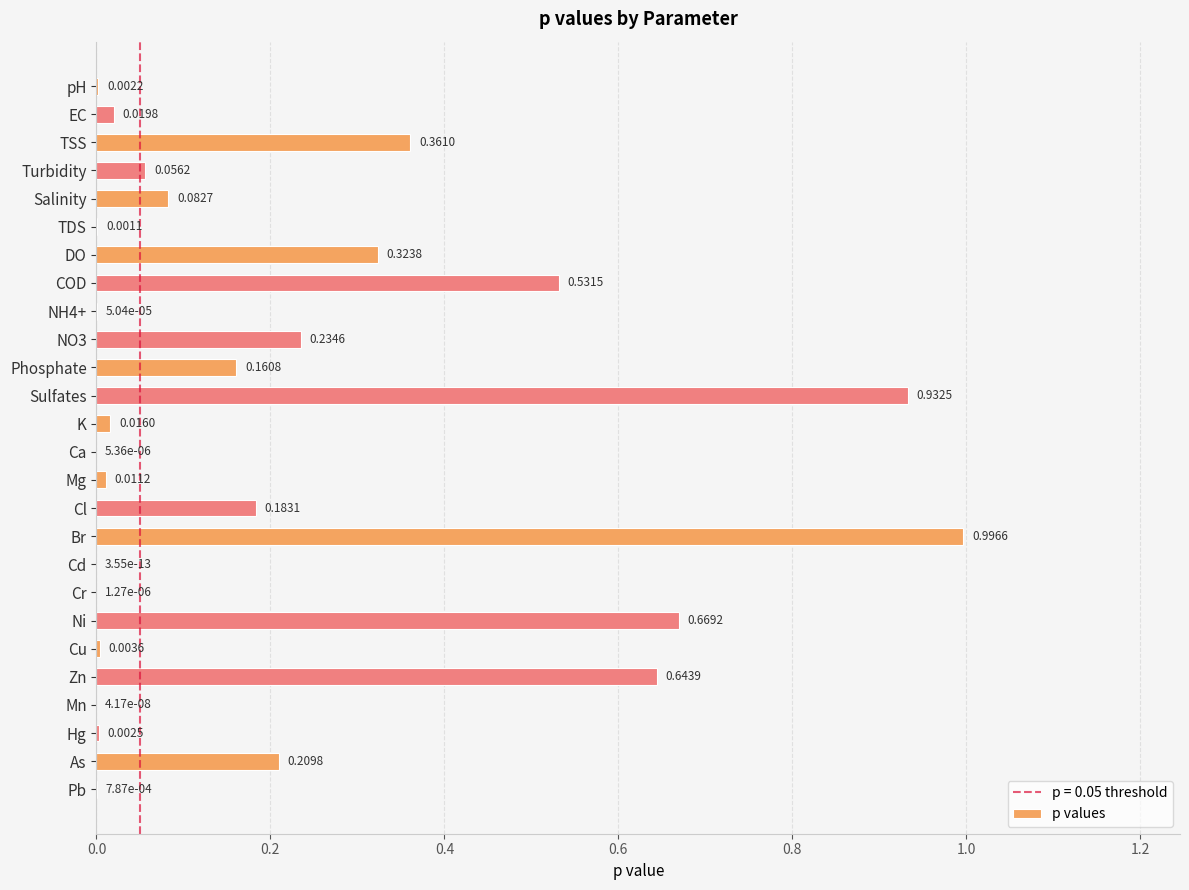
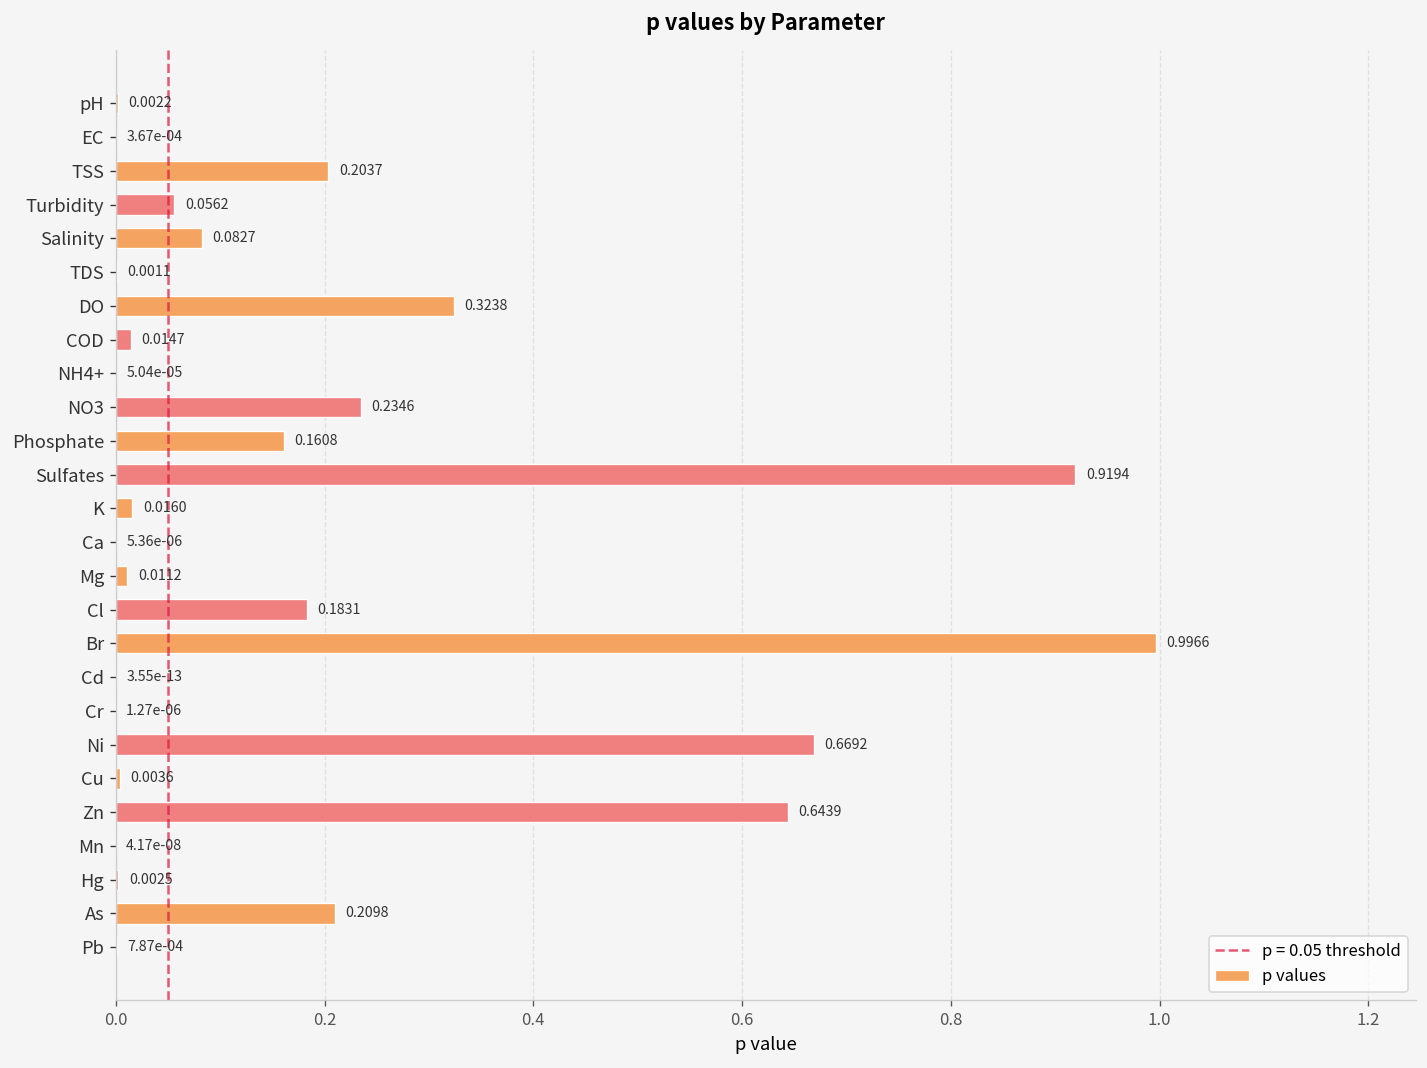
EC: 0.0198 -> 3.67e-04
TSS: 0.3610 -> 0.2037
COD: 0.5315 -> 0.0147
Sulfates: 0.9325 -> 0.9194
